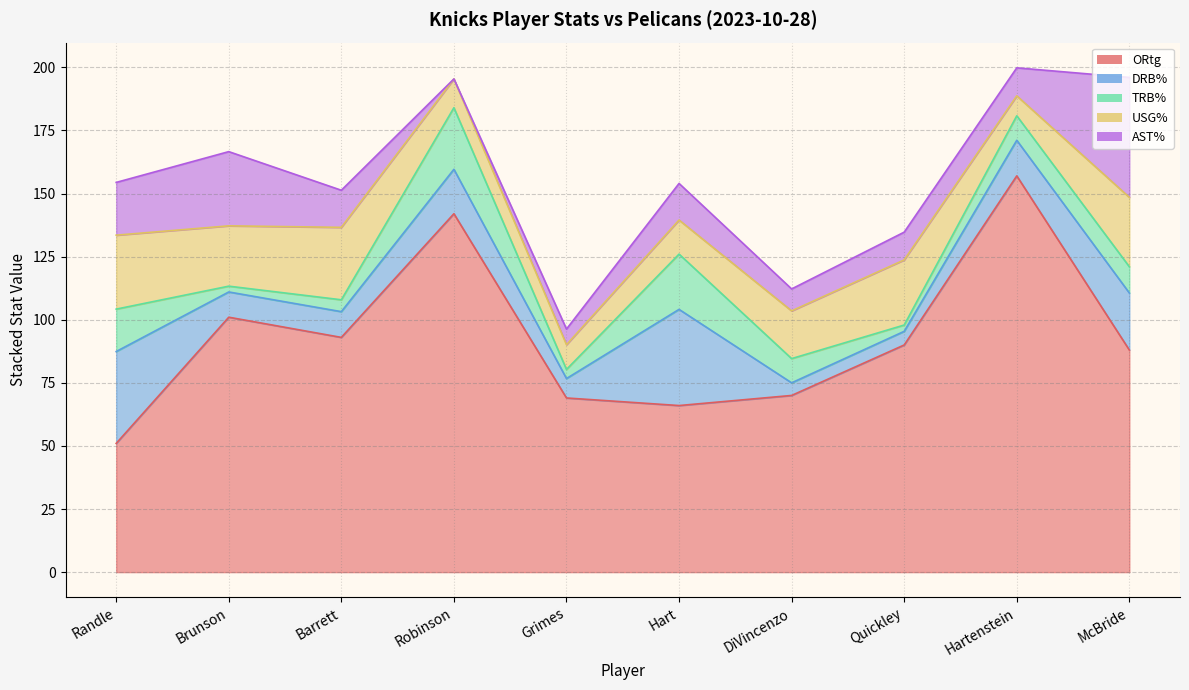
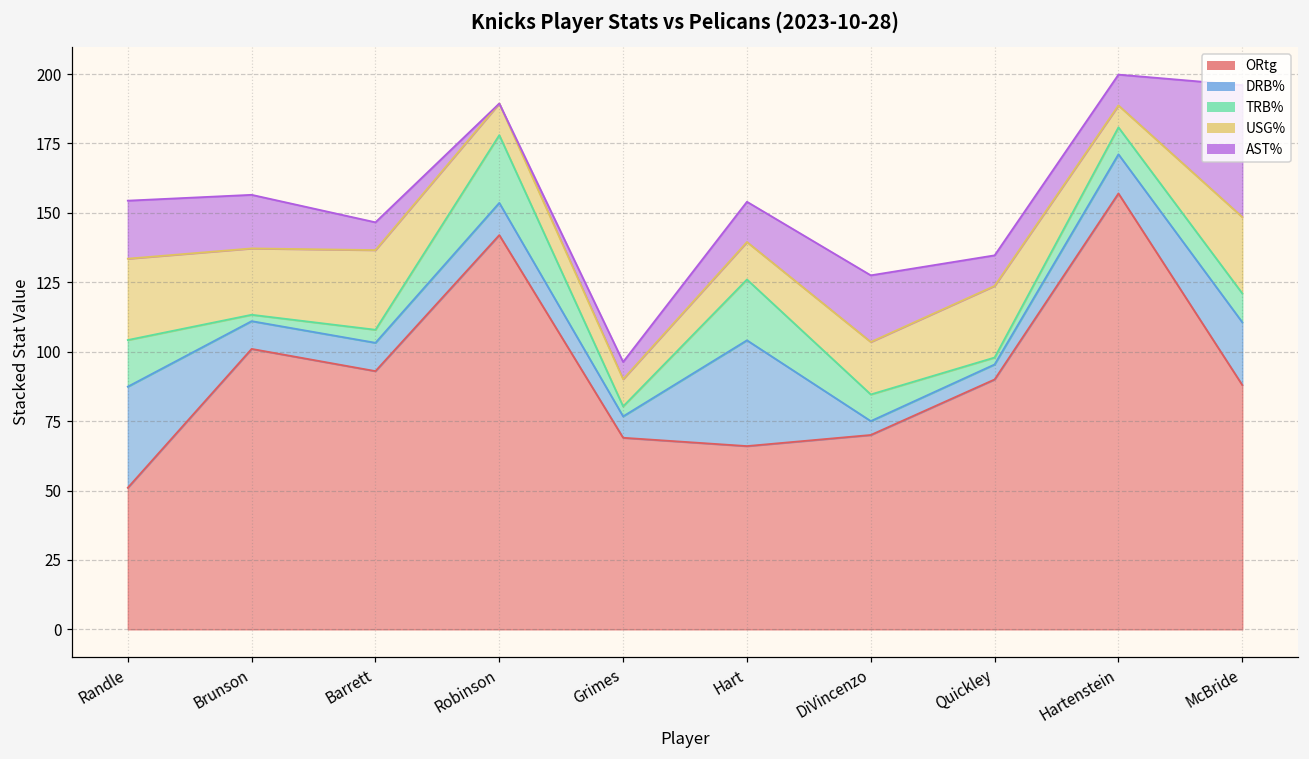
AST%, Brunson: 29 -> 19
AST%, Barrett: 15 -> 10
DRB%, Robinson: 18 -> 12
AST%, DiVincenzo: 9 -> 24
